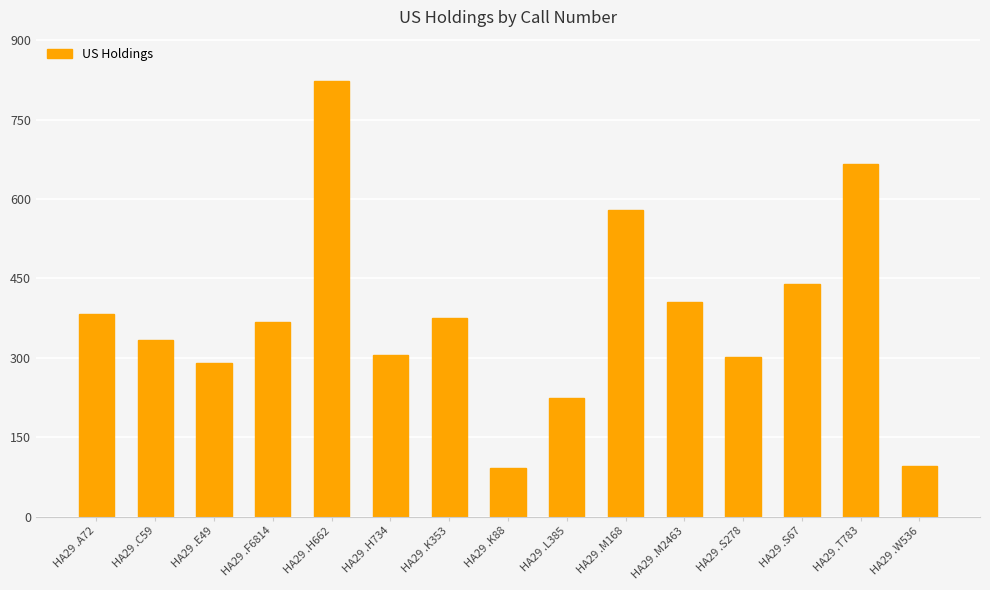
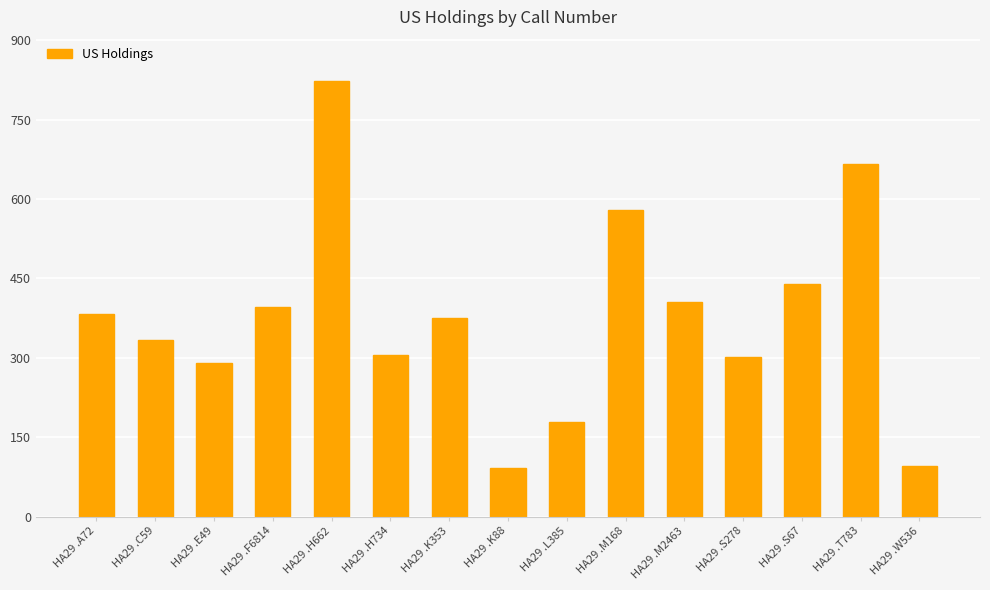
HA29 .F6814: 370 -> 400
HA29 .L385: 230 -> 180
